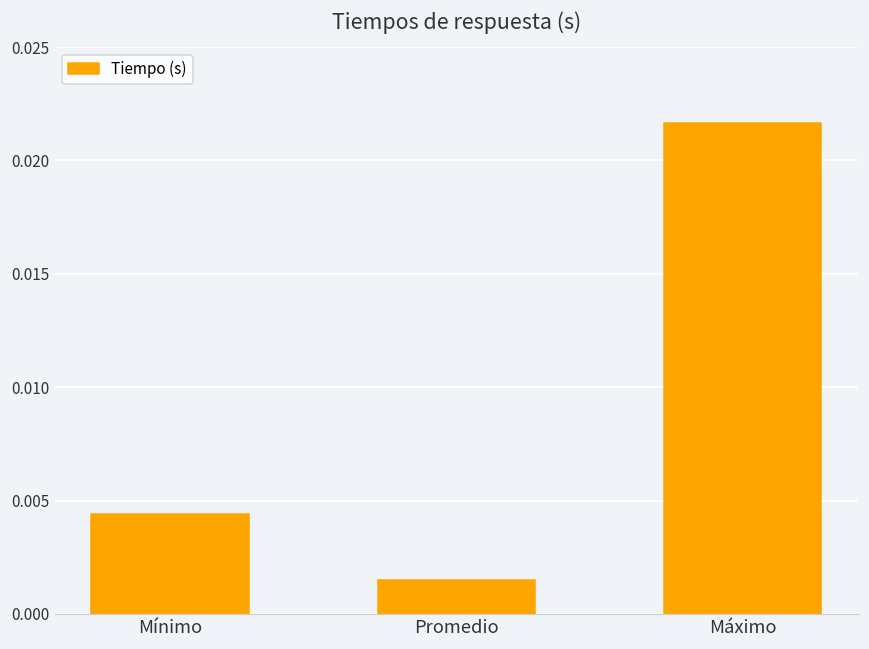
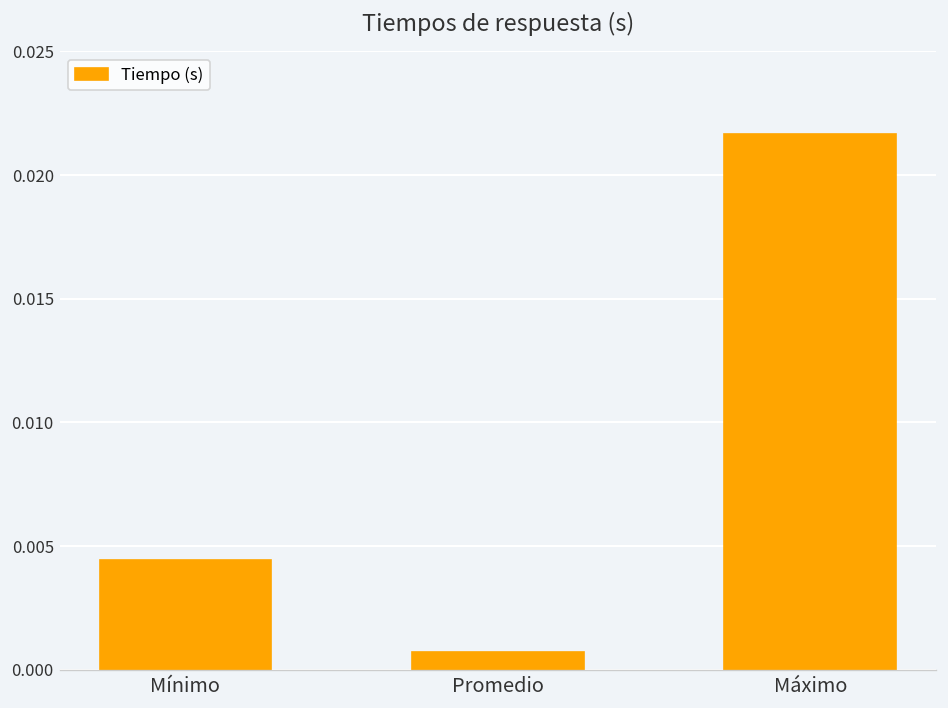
Promedio: 0.0015 -> 0.0007
